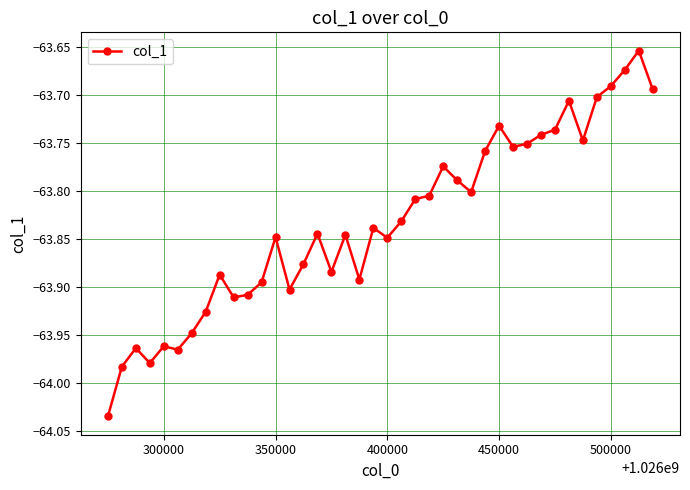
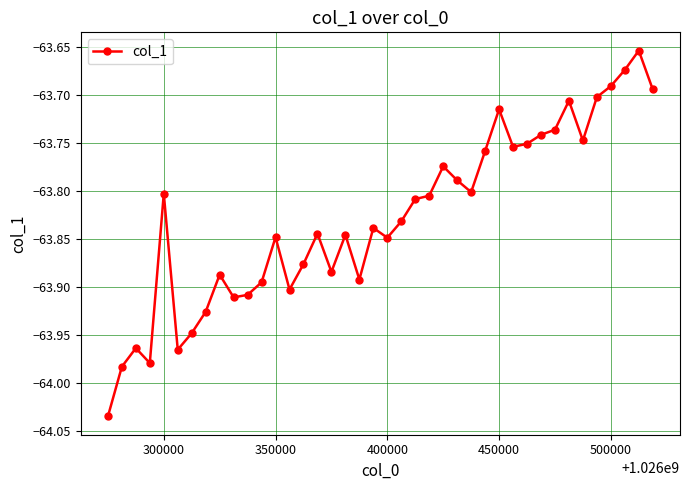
300000: -63.96 -> -63.80
450000: -63.73 -> -63.71
